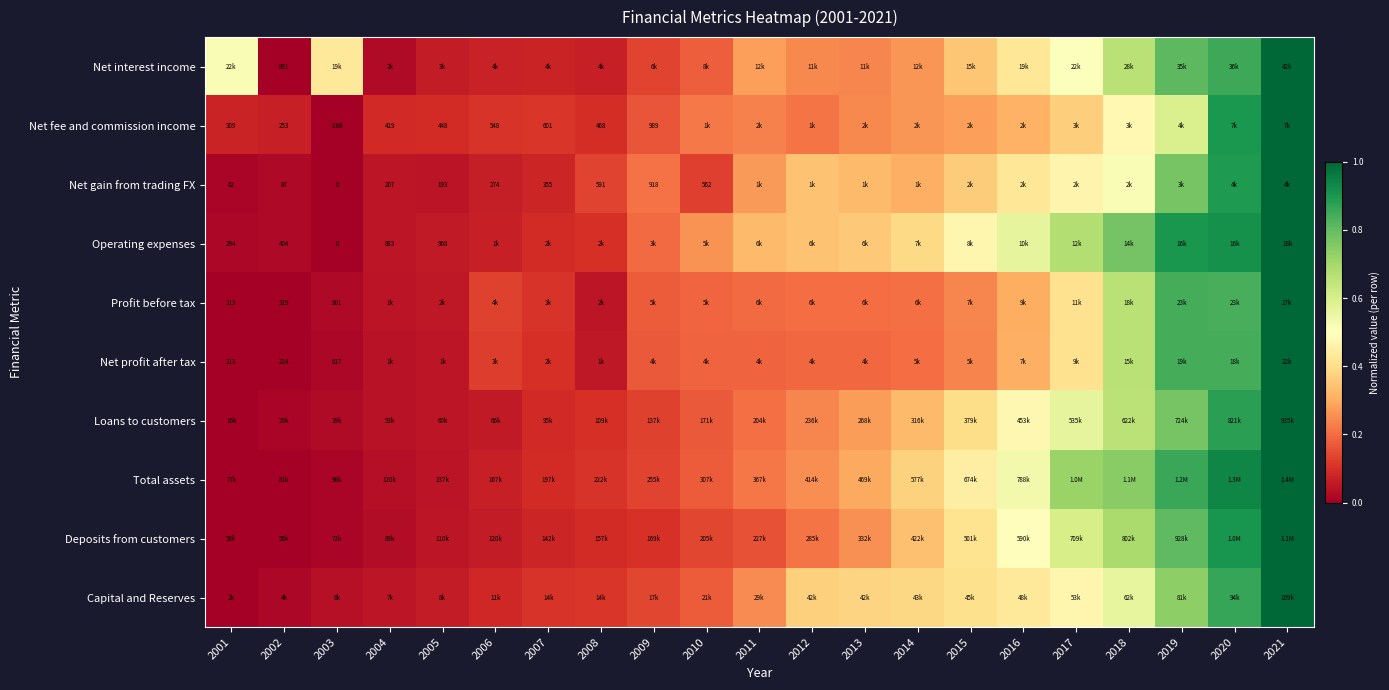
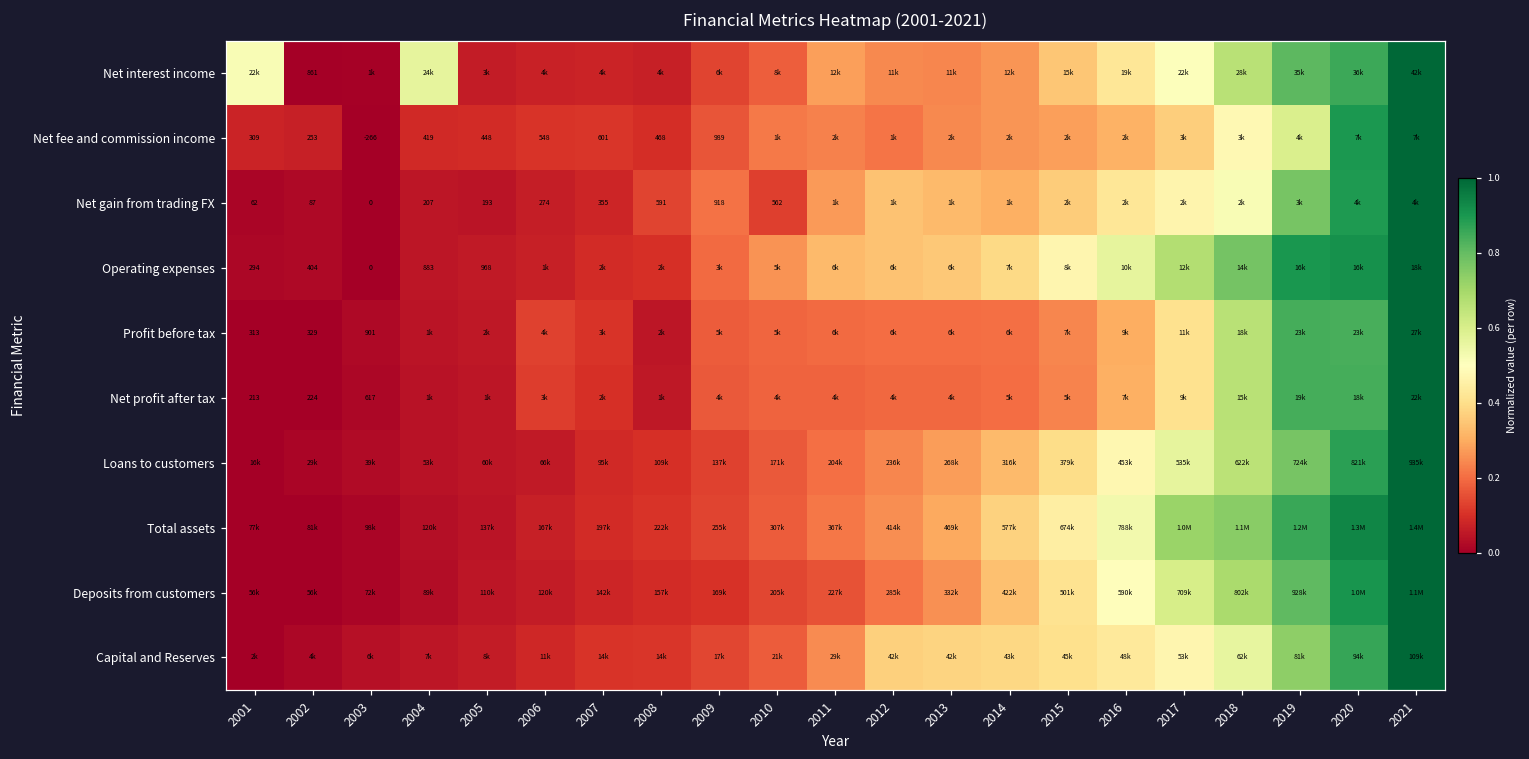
Net interest income, 2003: 19k -> 1k
Net interest income, 2004: 2k -> 24k
